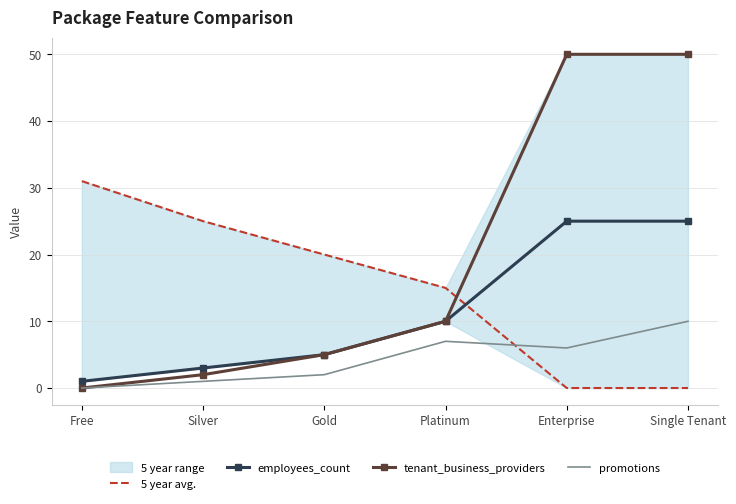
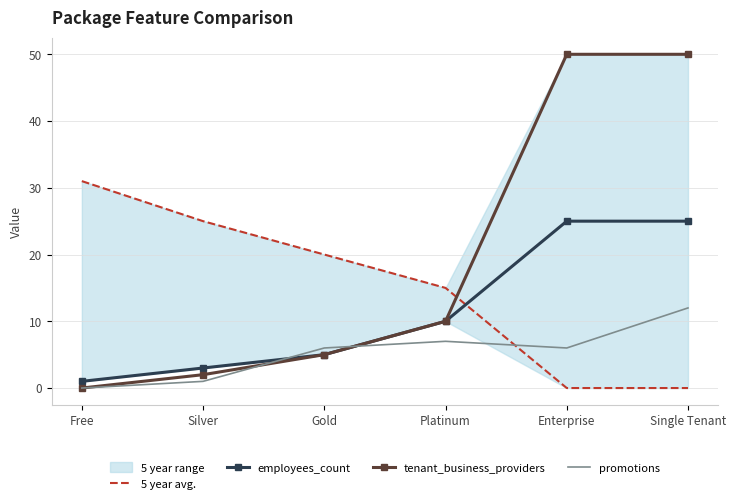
promotions, Gold: 2 -> 6
promotions, Single Tenant: 10 -> 12
